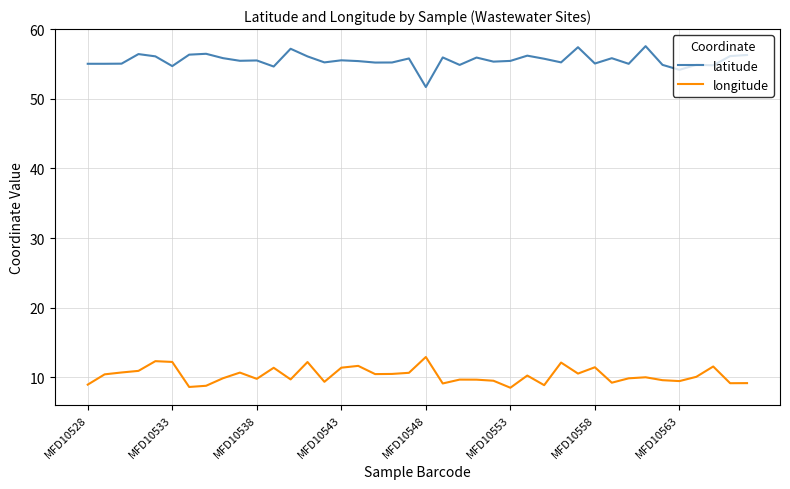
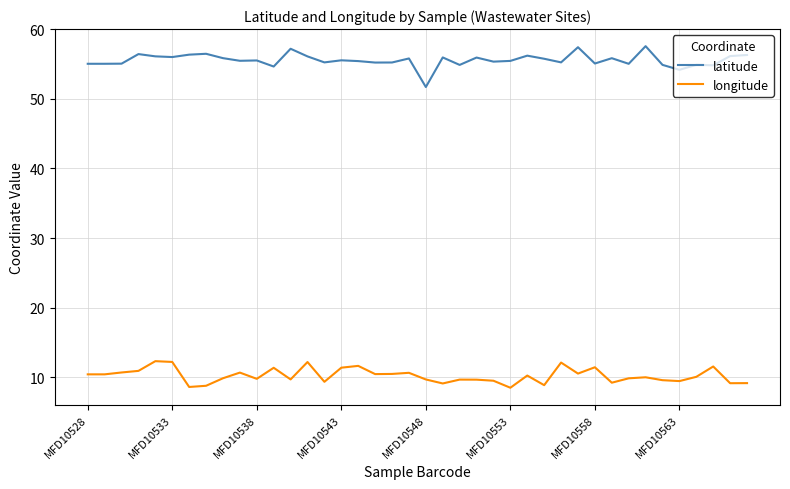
longitude, MFD10528: 9 -> 10
latitude, MFD10533: 55 -> 56
longitude, MFD10548: 13 -> 10
